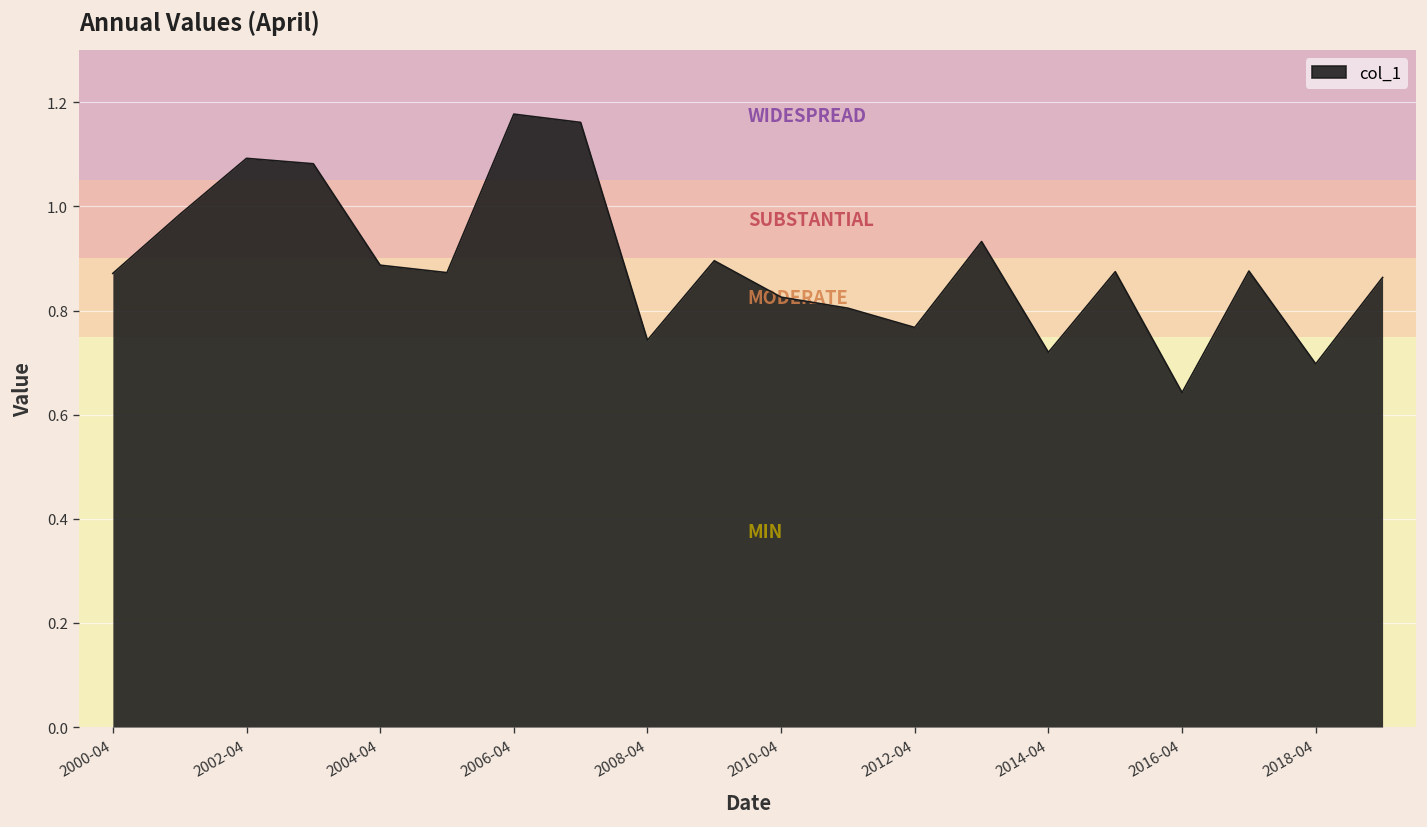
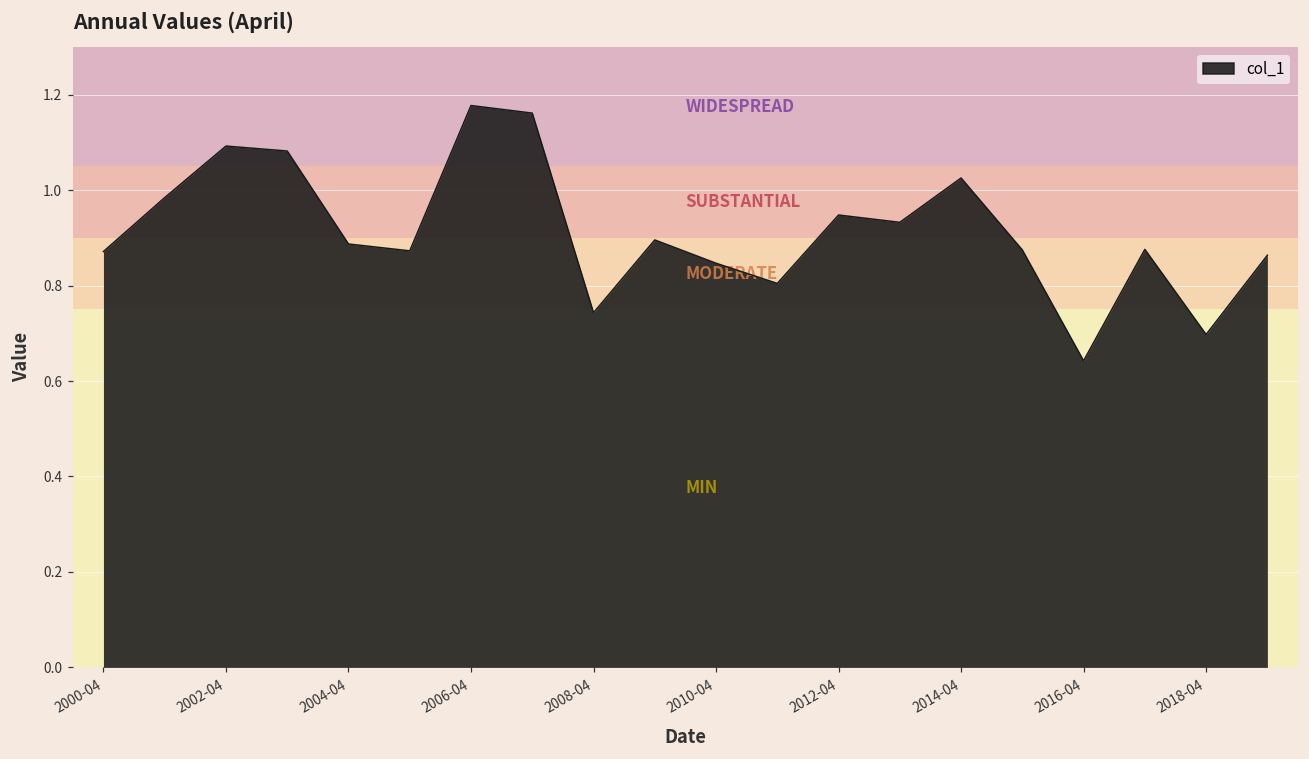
2010-04: 0.83 -> 0.85
2012-04: 0.77 -> 0.95
2014-04: 0.72 -> 1.03
